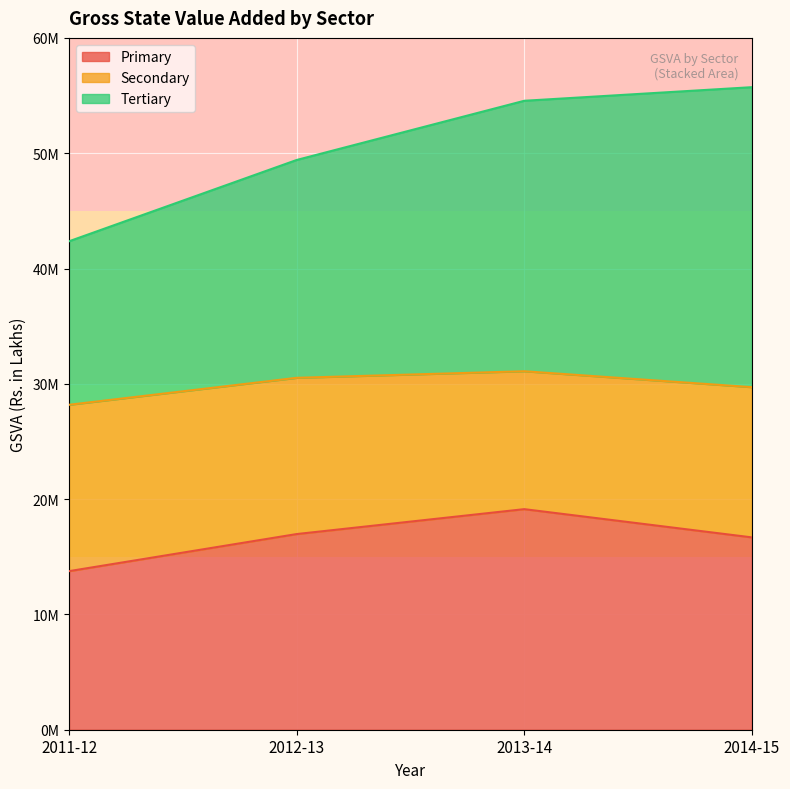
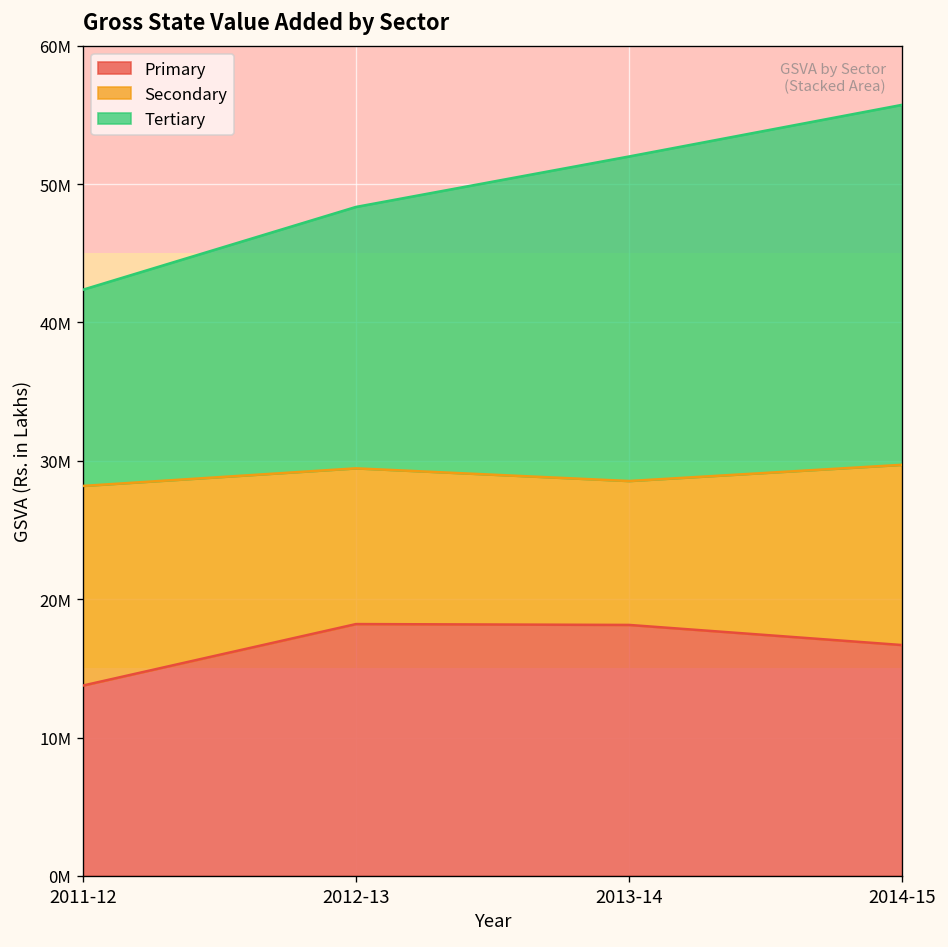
Primary, 2012-13: 17000000 -> 18200000
Secondary, 2012-13: 13600000 -> 11300000
Primary, 2013-14: 19100000 -> 18100000
Secondary, 2013-14: 12000000 -> 10400000
